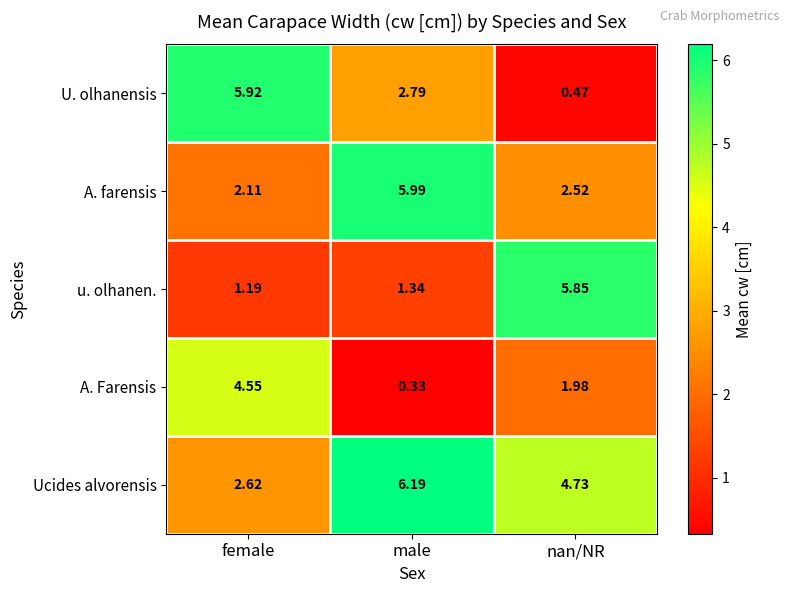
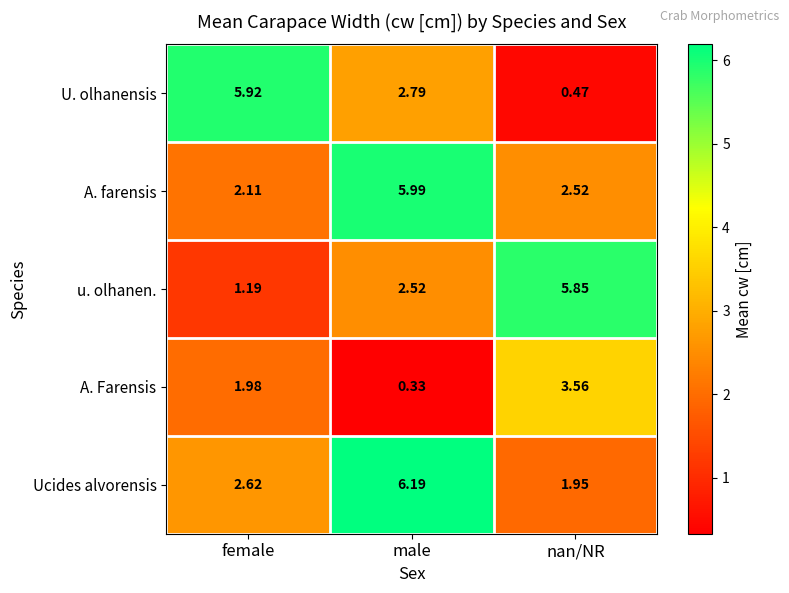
u. olhanen., male: 1.34 -> 2.52
A. Farensis, female: 4.55 -> 1.98
A. Farensis, nan/NR: 1.98 -> 3.56
Ucides alvorensis, nan/NR: 4.73 -> 1.95
